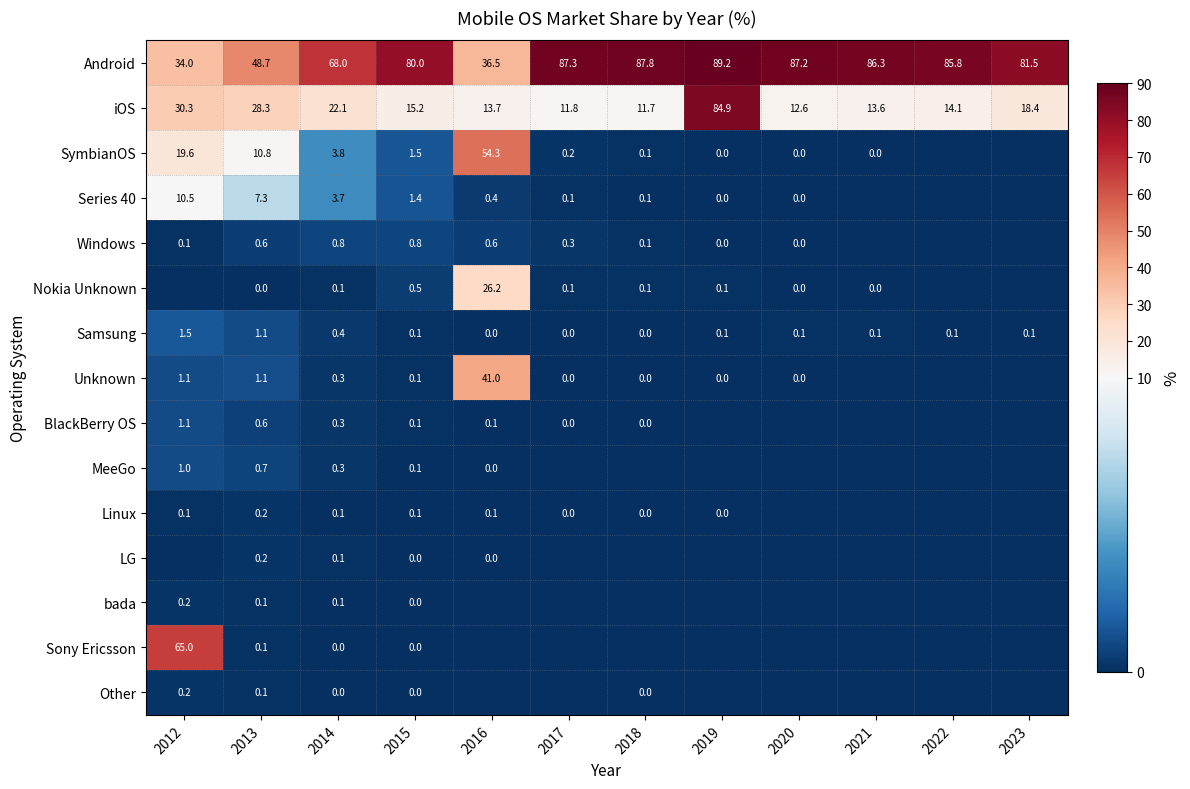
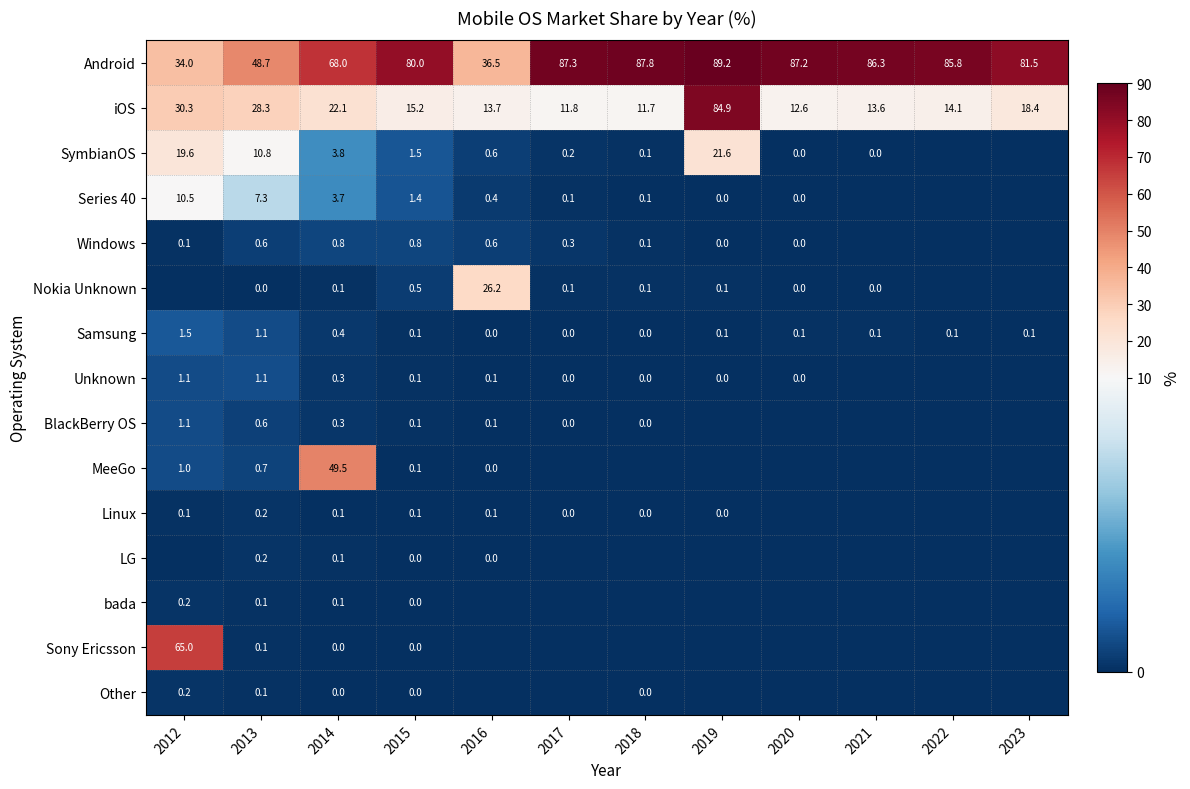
SymbianOS, 2016: 54.3 -> 0.6
SymbianOS, 2019: 0.0 -> 21.6
Unknown, 2016: 41.0 -> 0.1
MeeGo, 2014: 0.3 -> 49.5
